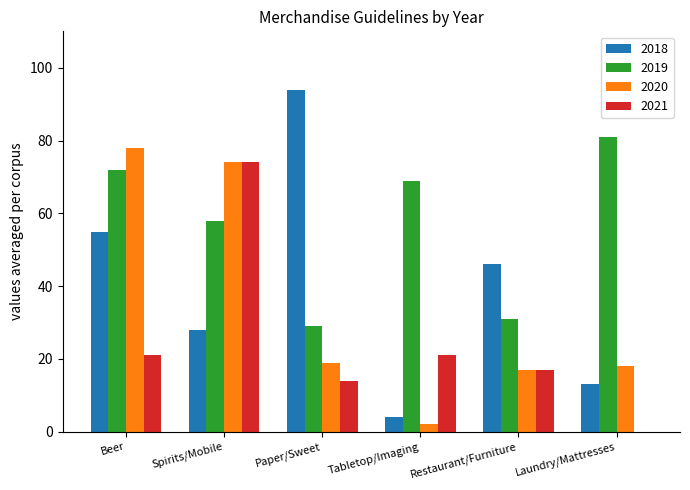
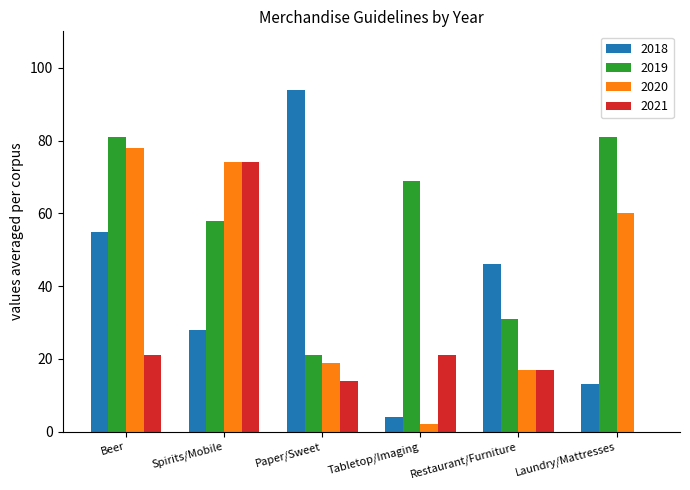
2019, Beer: 72 -> 81
2019, Paper/Sweet: 29 -> 21
2020, Laundry/Mattresses: 18 -> 60
